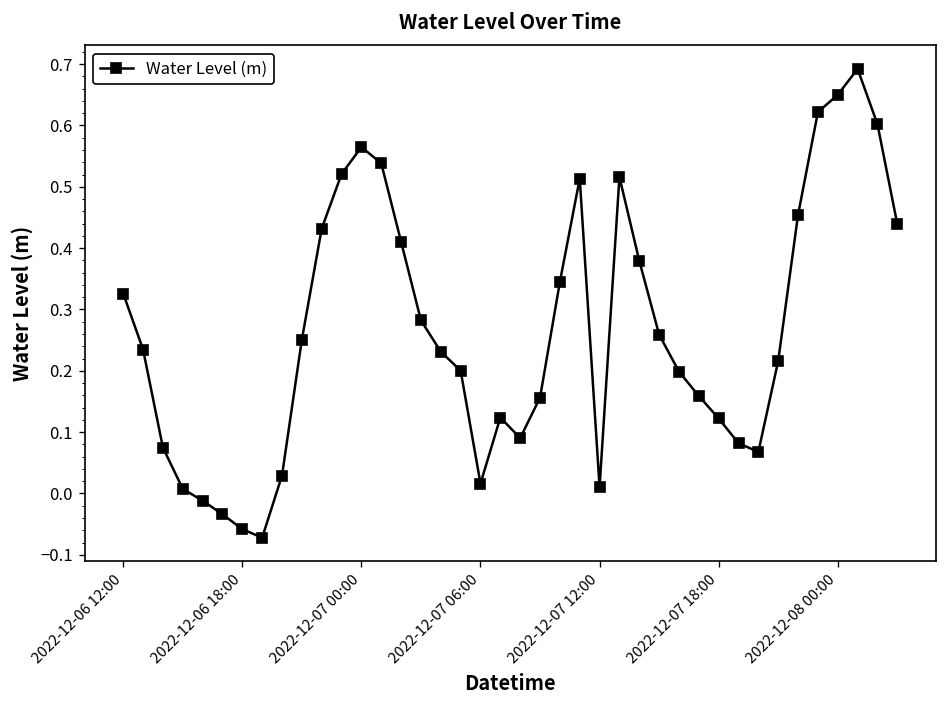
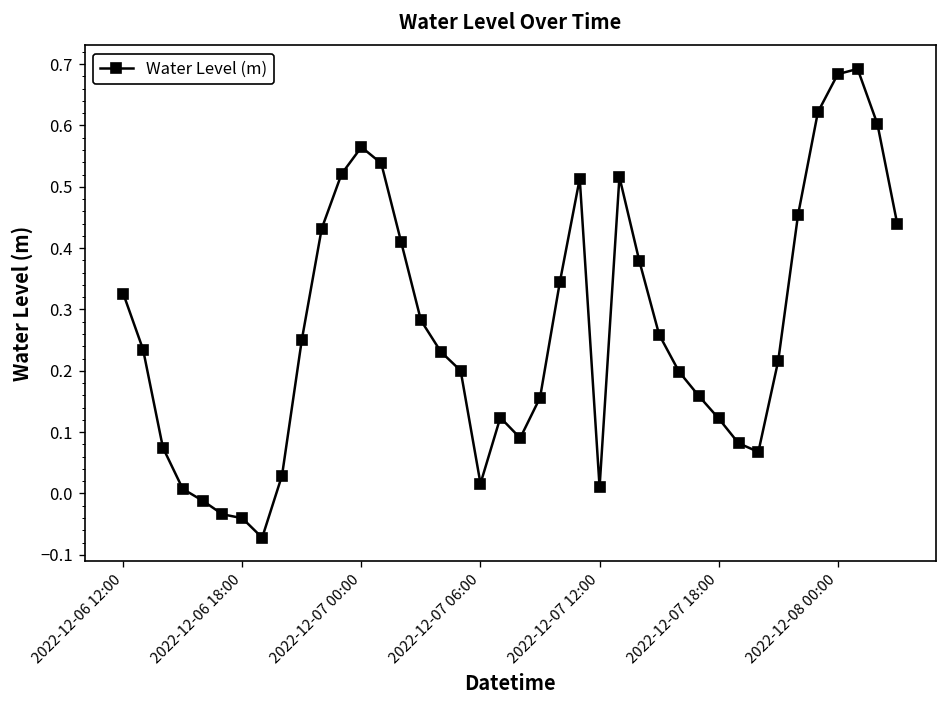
2022-12-06 18:00: -0.06 -> -0.04
2022-12-08 00:00: 0.65 -> 0.68
